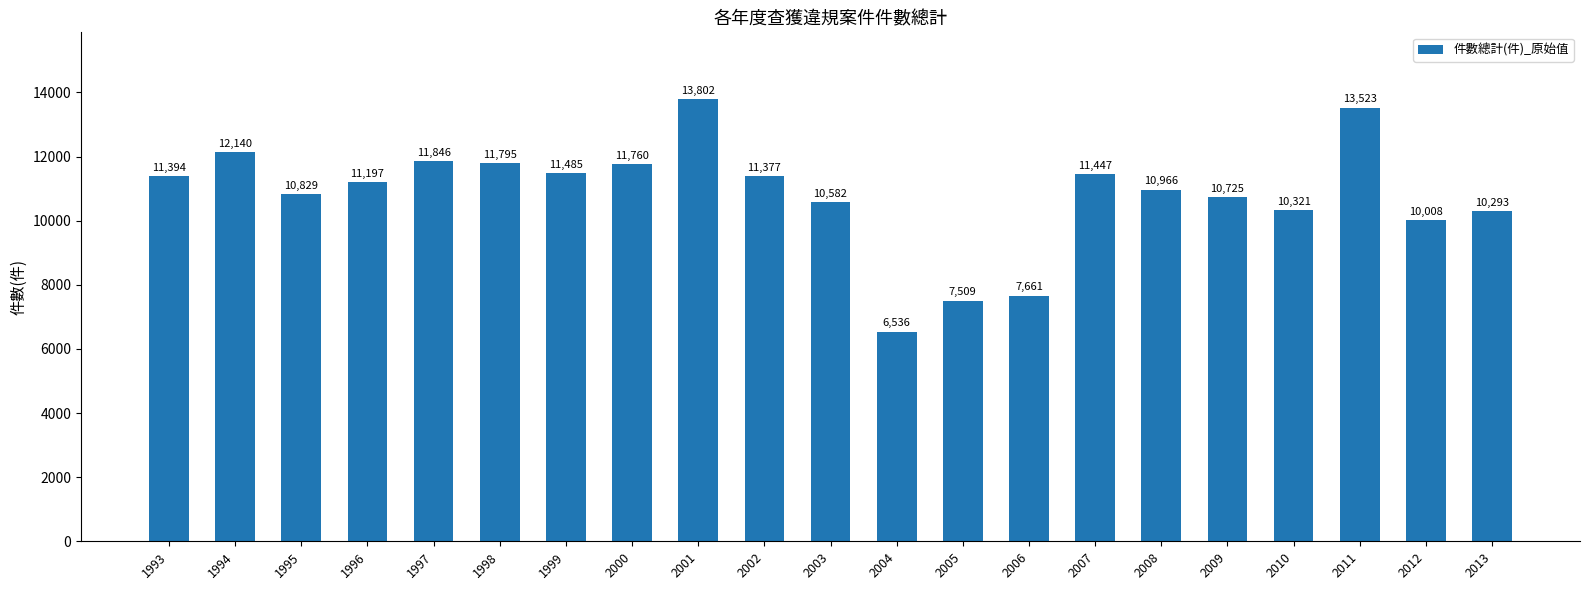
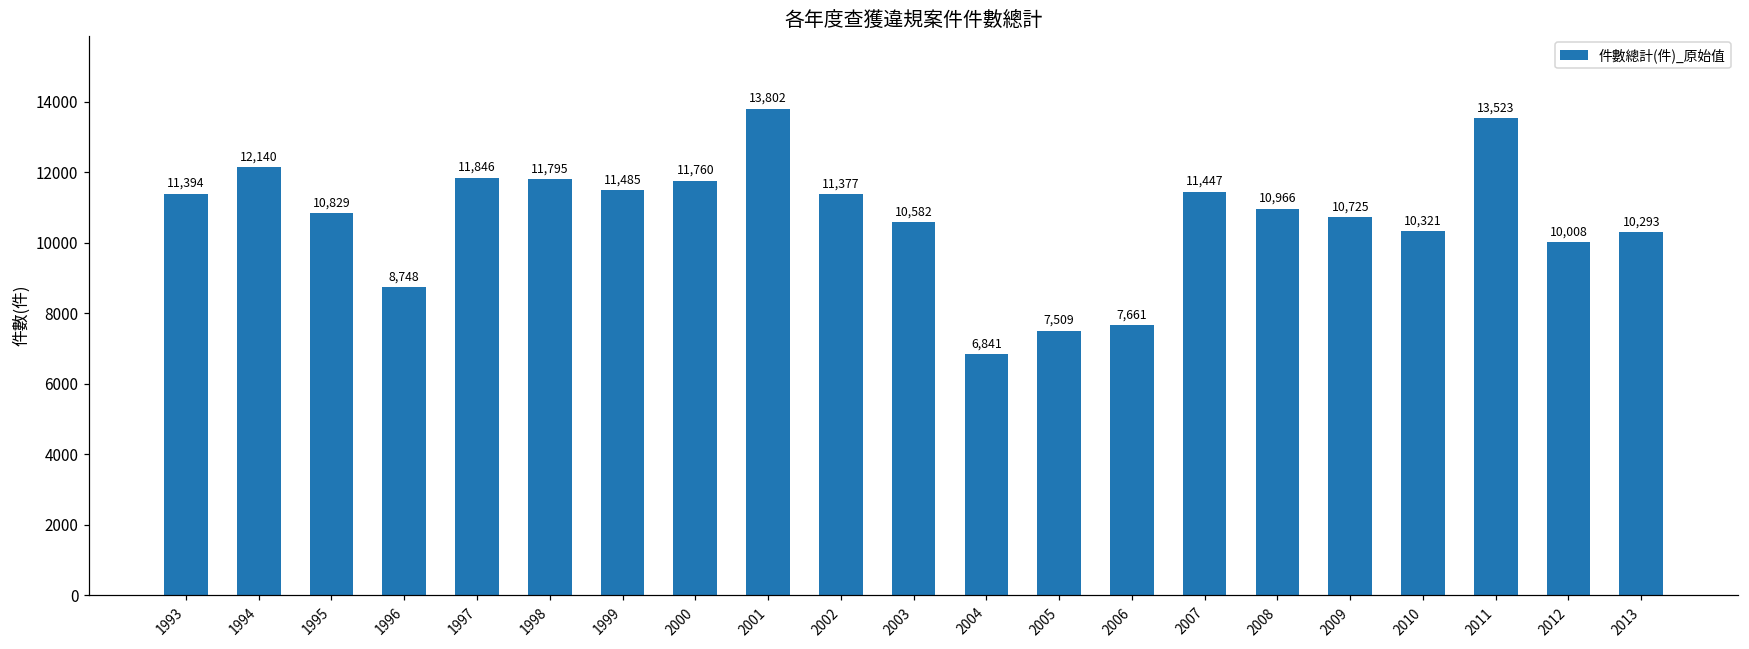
1996: 11,197 -> 8,748
2004: 6,536 -> 6,841
